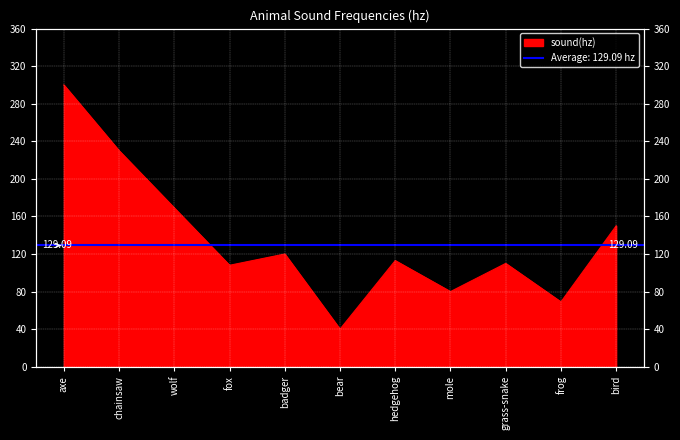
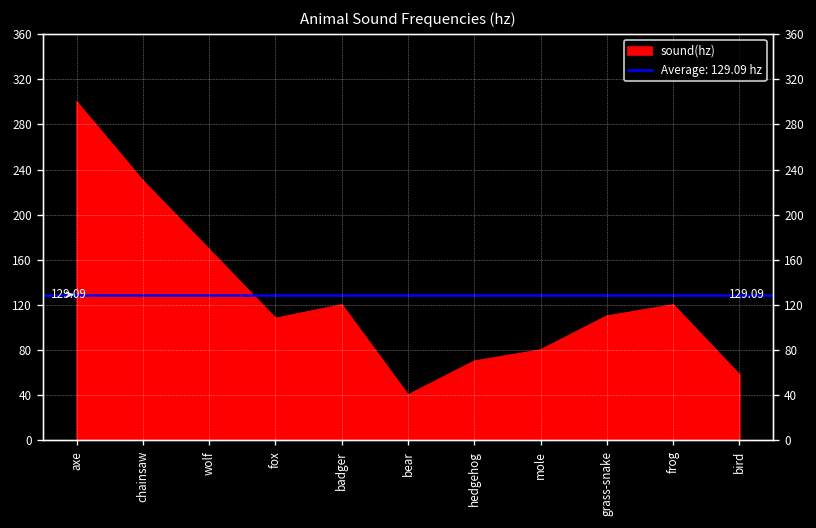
hedgehog: 110 -> 70
frog: 70 -> 120
bird: 150 -> 60
